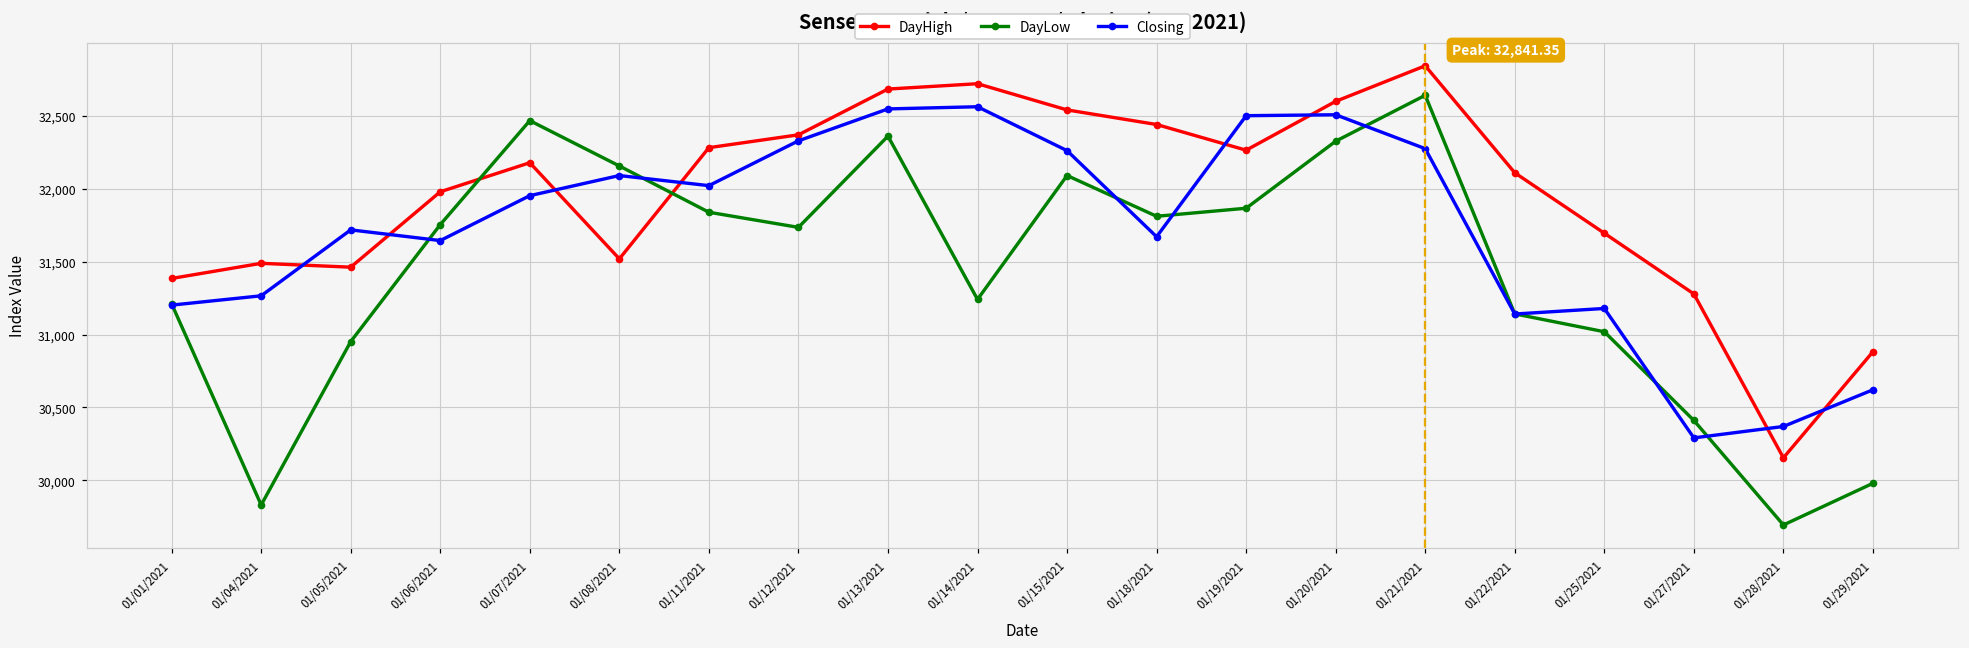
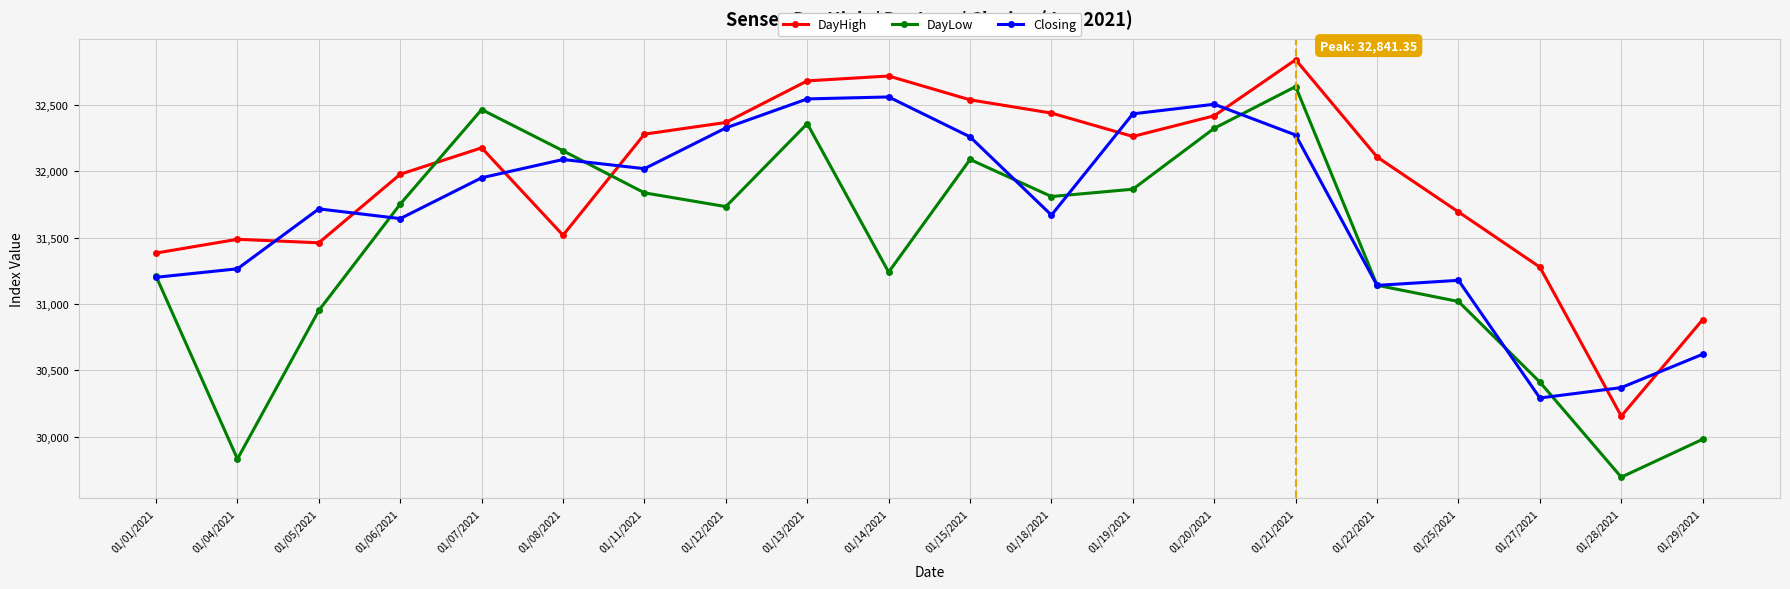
Closing, 01/19/2021: 32,500 -> 32,430
DayHigh, 01/20/2021: 32,600 -> 32,420
